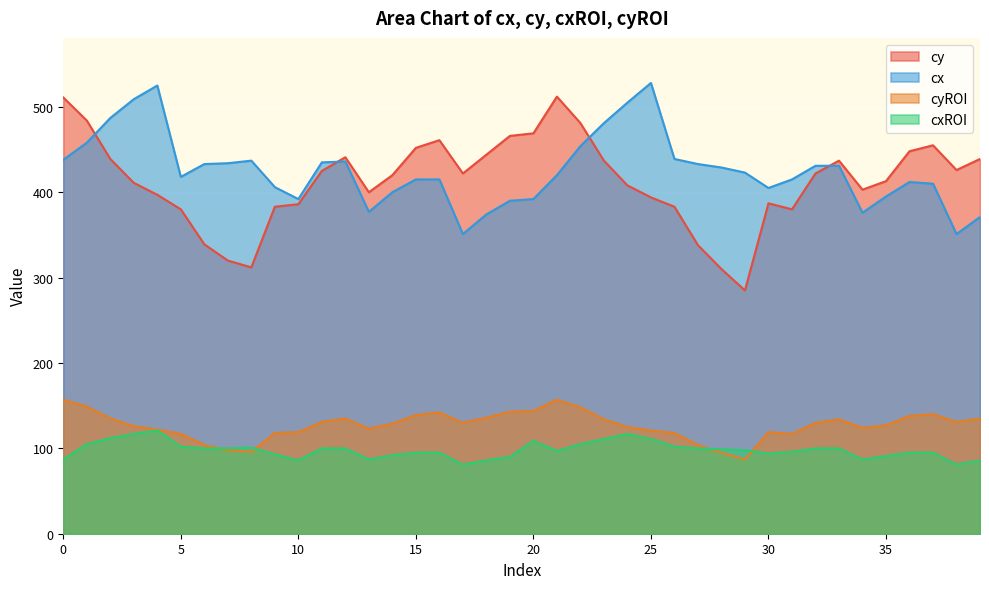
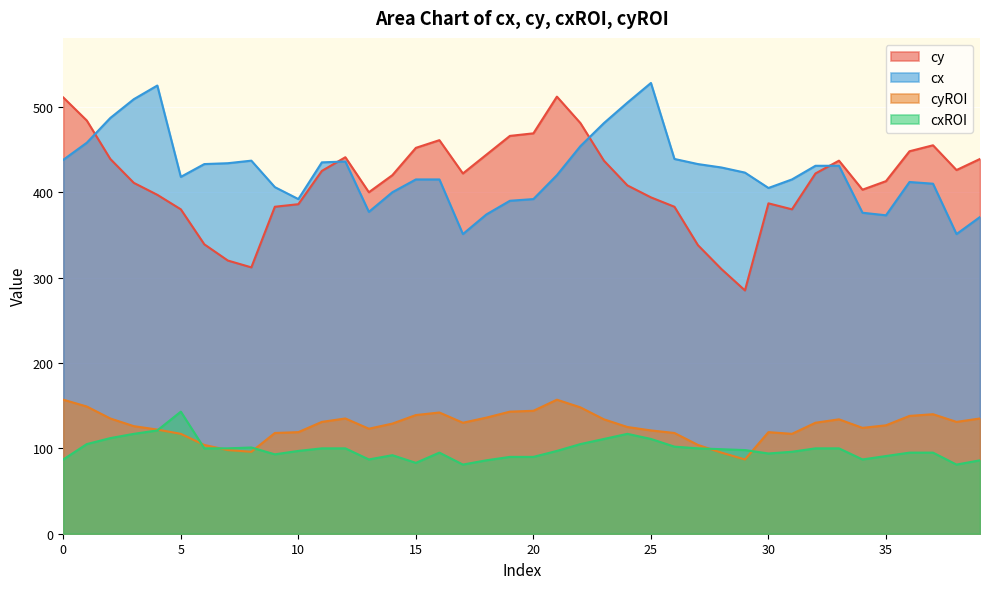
cxROI, 5: 100 -> 140
cxROI, 10: 90 -> 100
cxROI, 15: 100 -> 80
cxROI, 20: 110 -> 90
cx, 35: 400 -> 370
